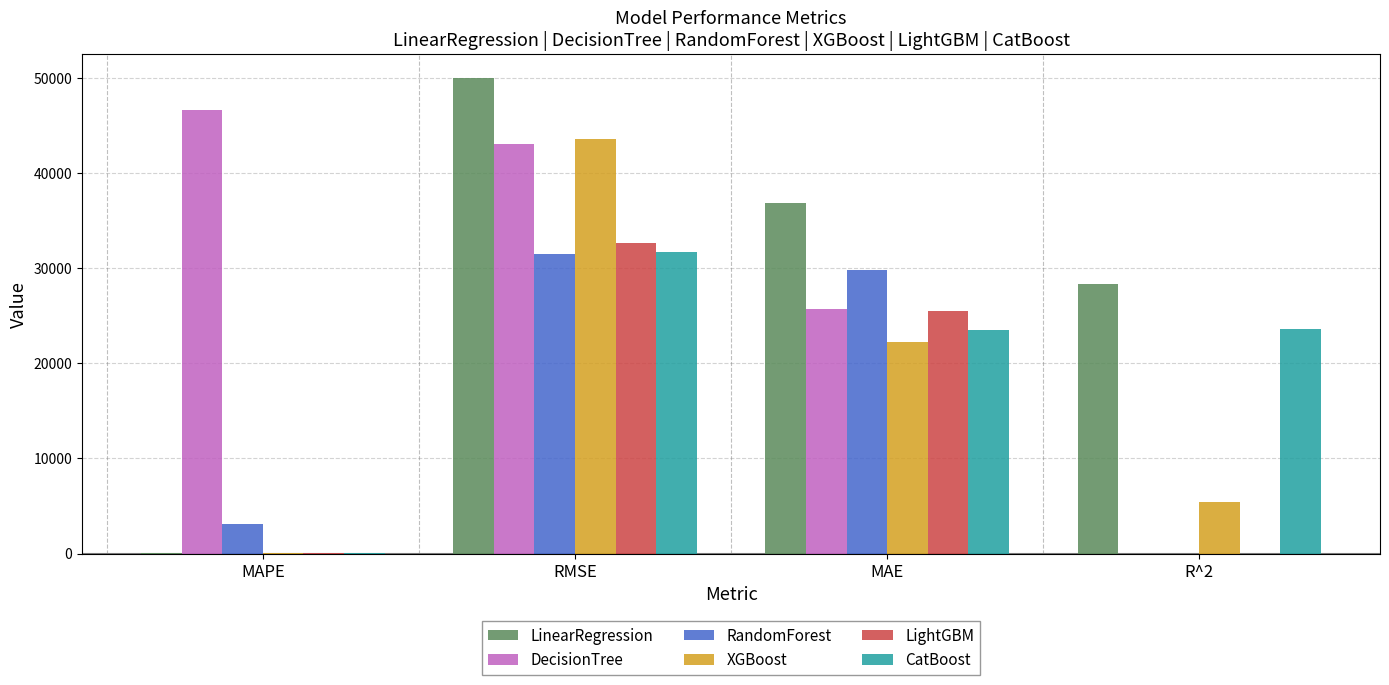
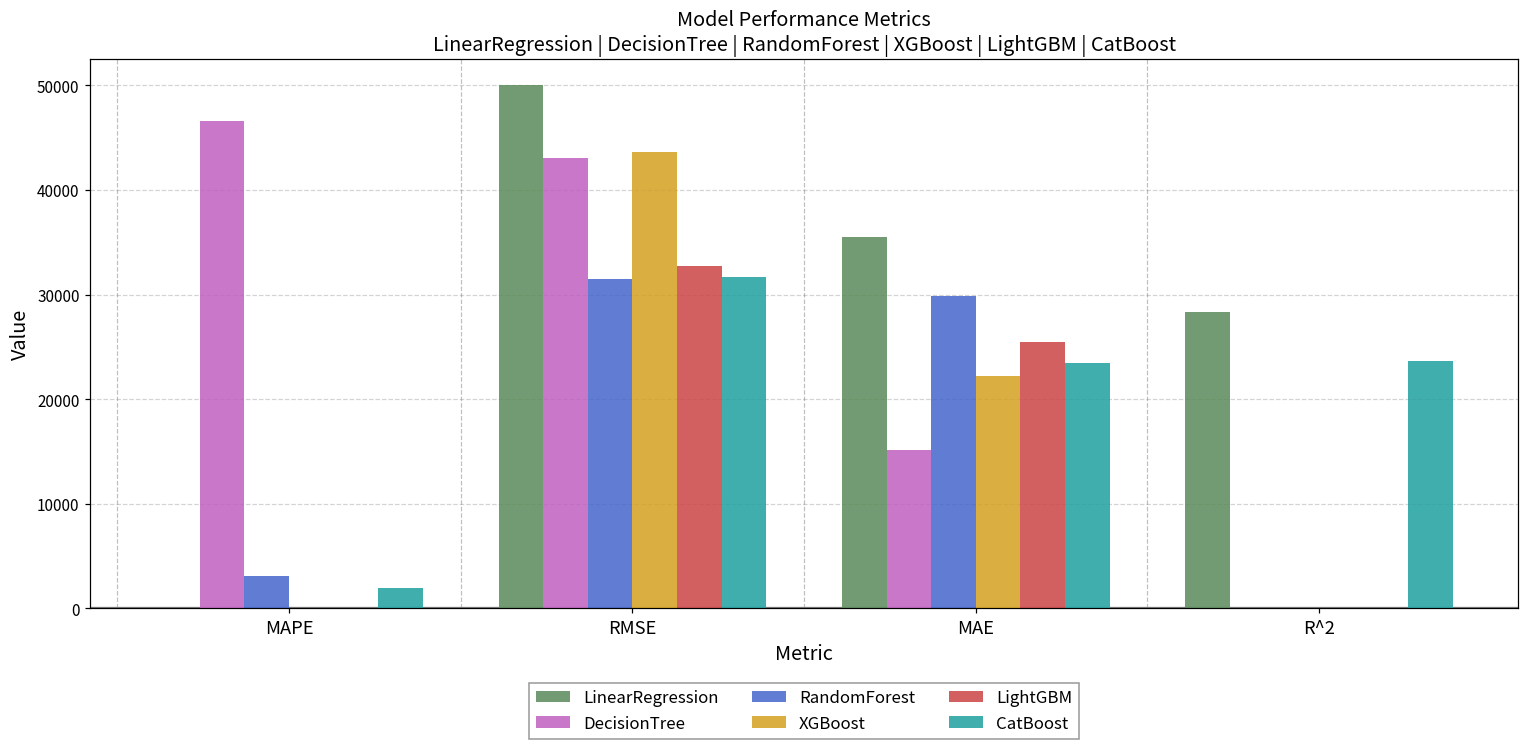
CatBoost, MAPE: 0 -> 2000
LinearRegression, MAE: 37000 -> 36000
DecisionTree, MAE: 26000 -> 15000
XGBoost, R^2: 5000 -> 0
